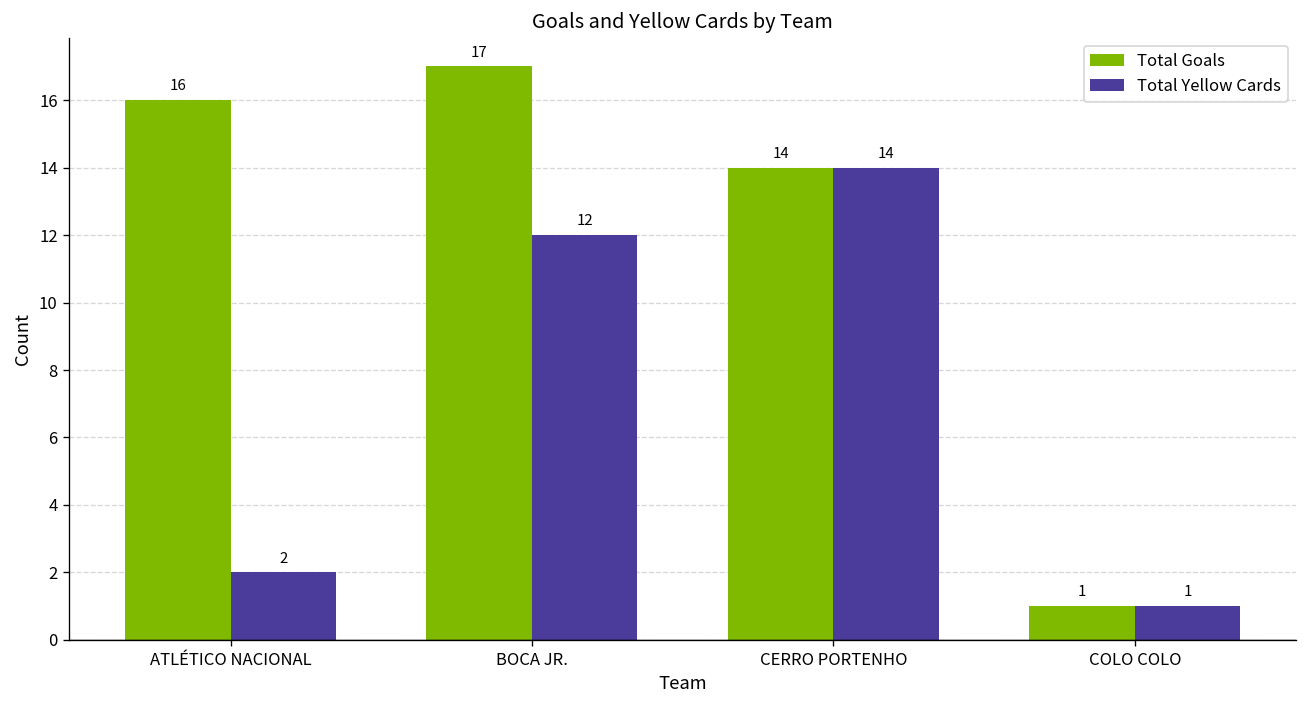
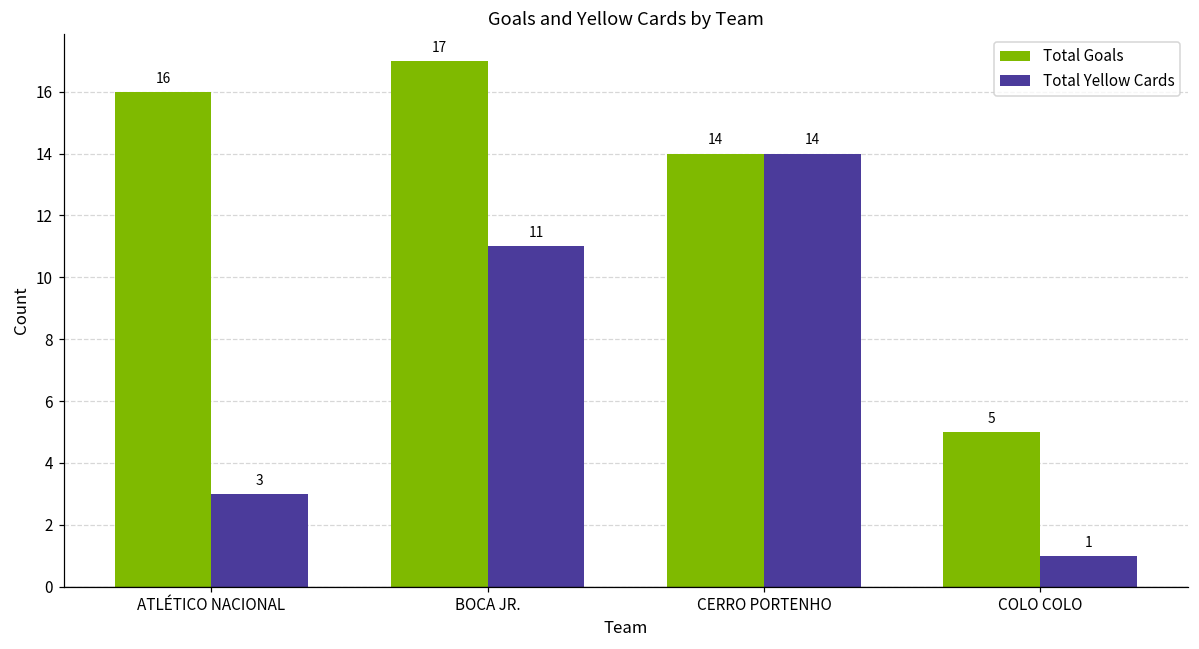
Total Yellow Cards, ATLÉTICO NACIONAL: 2 -> 3
Total Yellow Cards, BOCA JR.: 12 -> 11
Total Goals, COLO COLO: 1 -> 5
